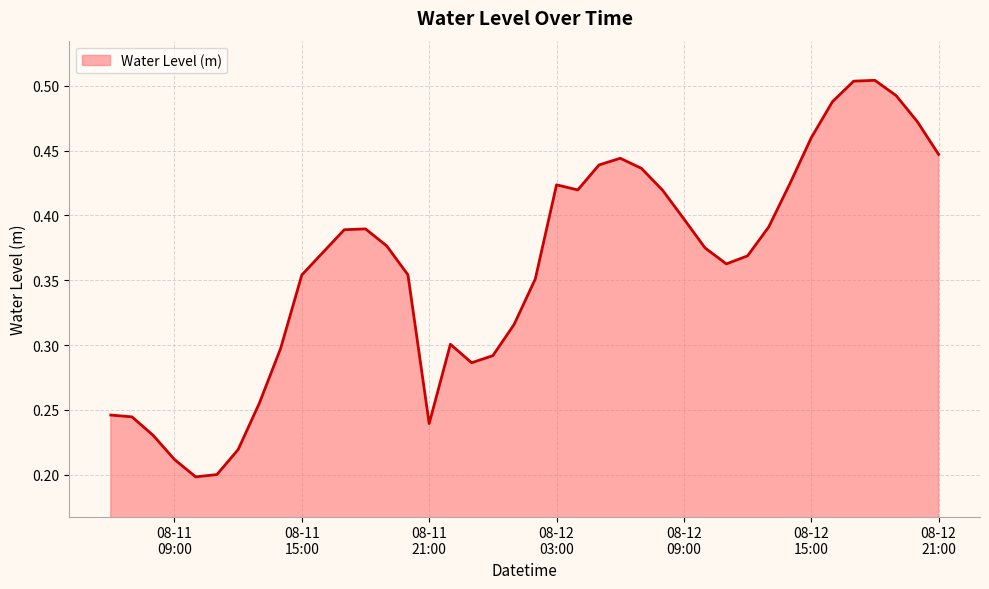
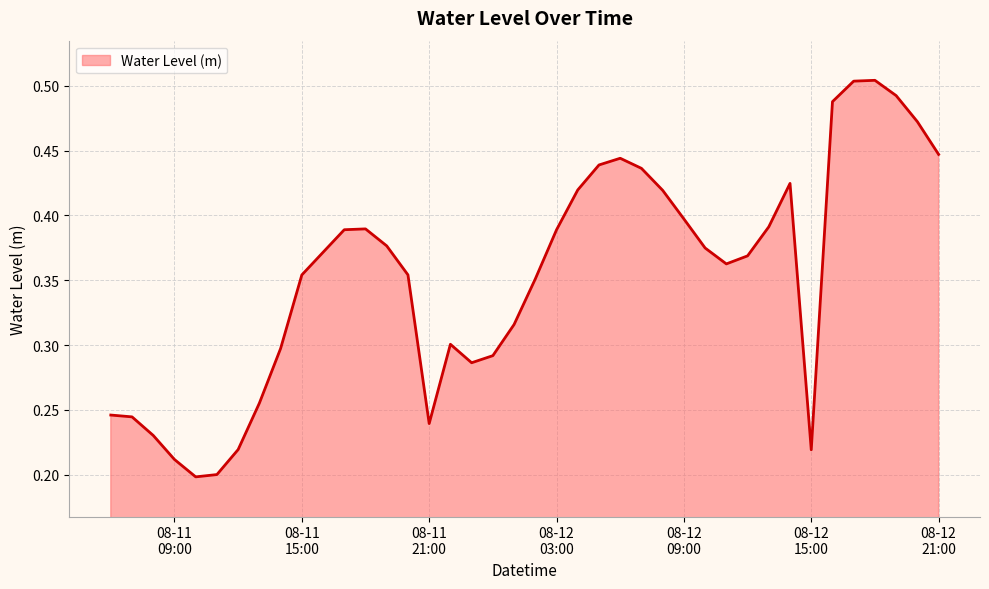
08-12 03:00: 0.424 -> 0.389
08-12 15:00: 0.460 -> 0.219
